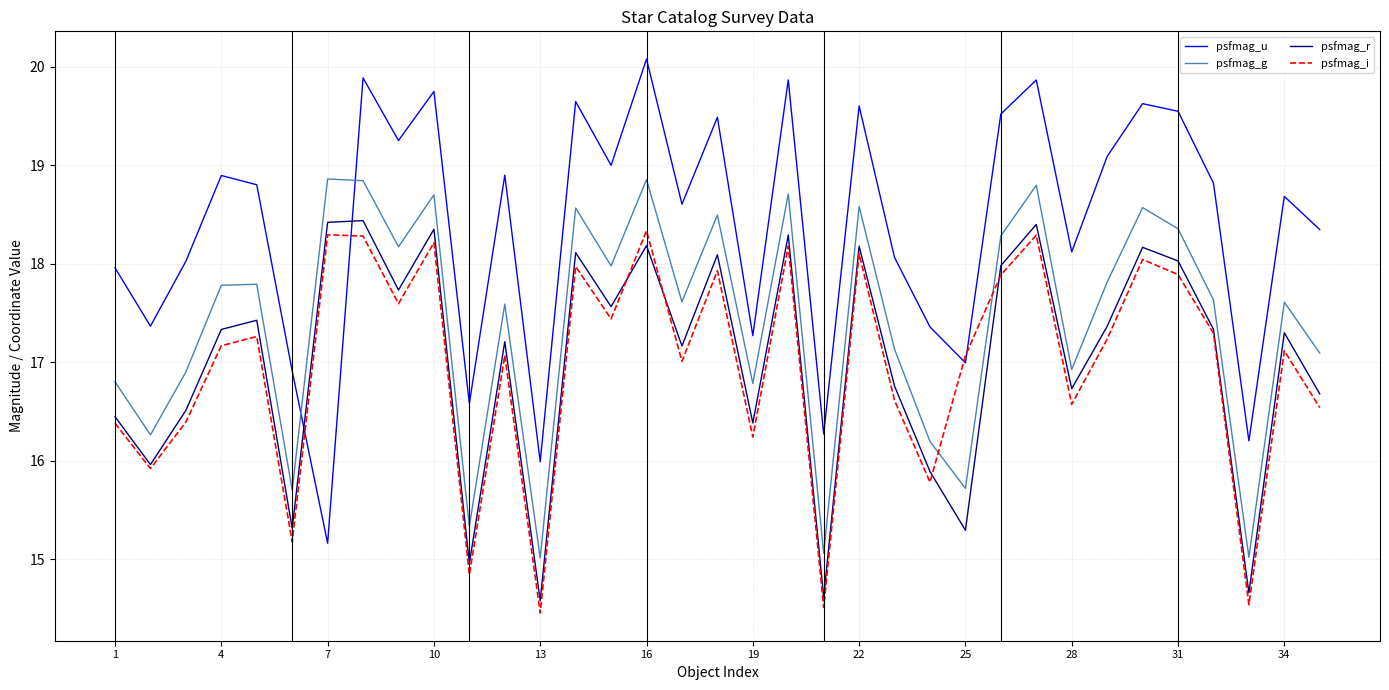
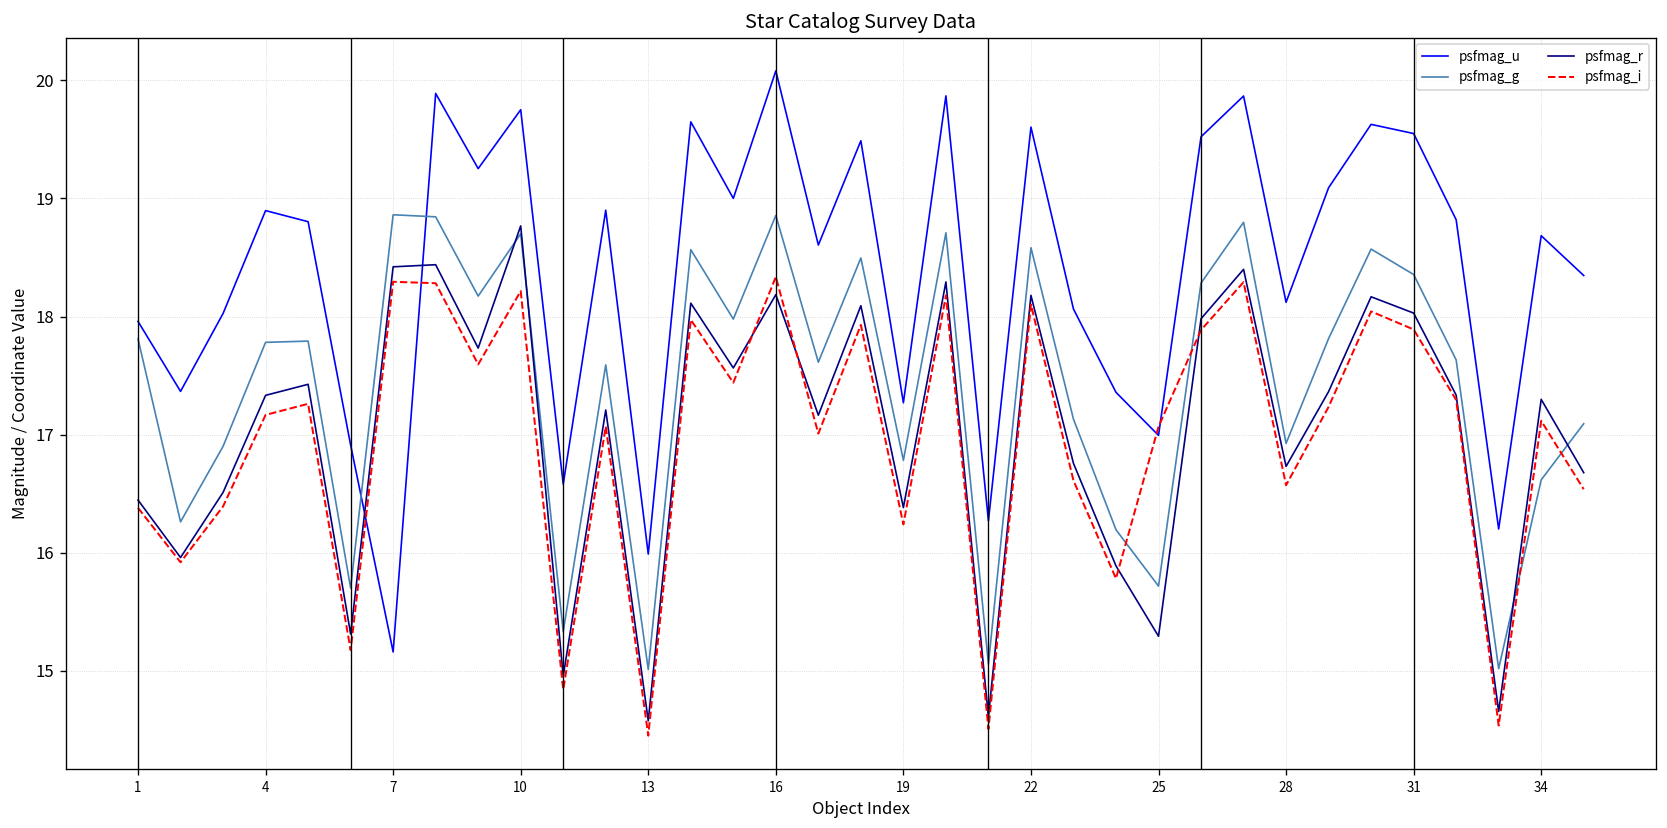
psfmag_g, 1: 16.8 -> 17.8
psfmag_r, 10: 18.4 -> 18.8
psfmag_g, 34: 17.6 -> 16.6
